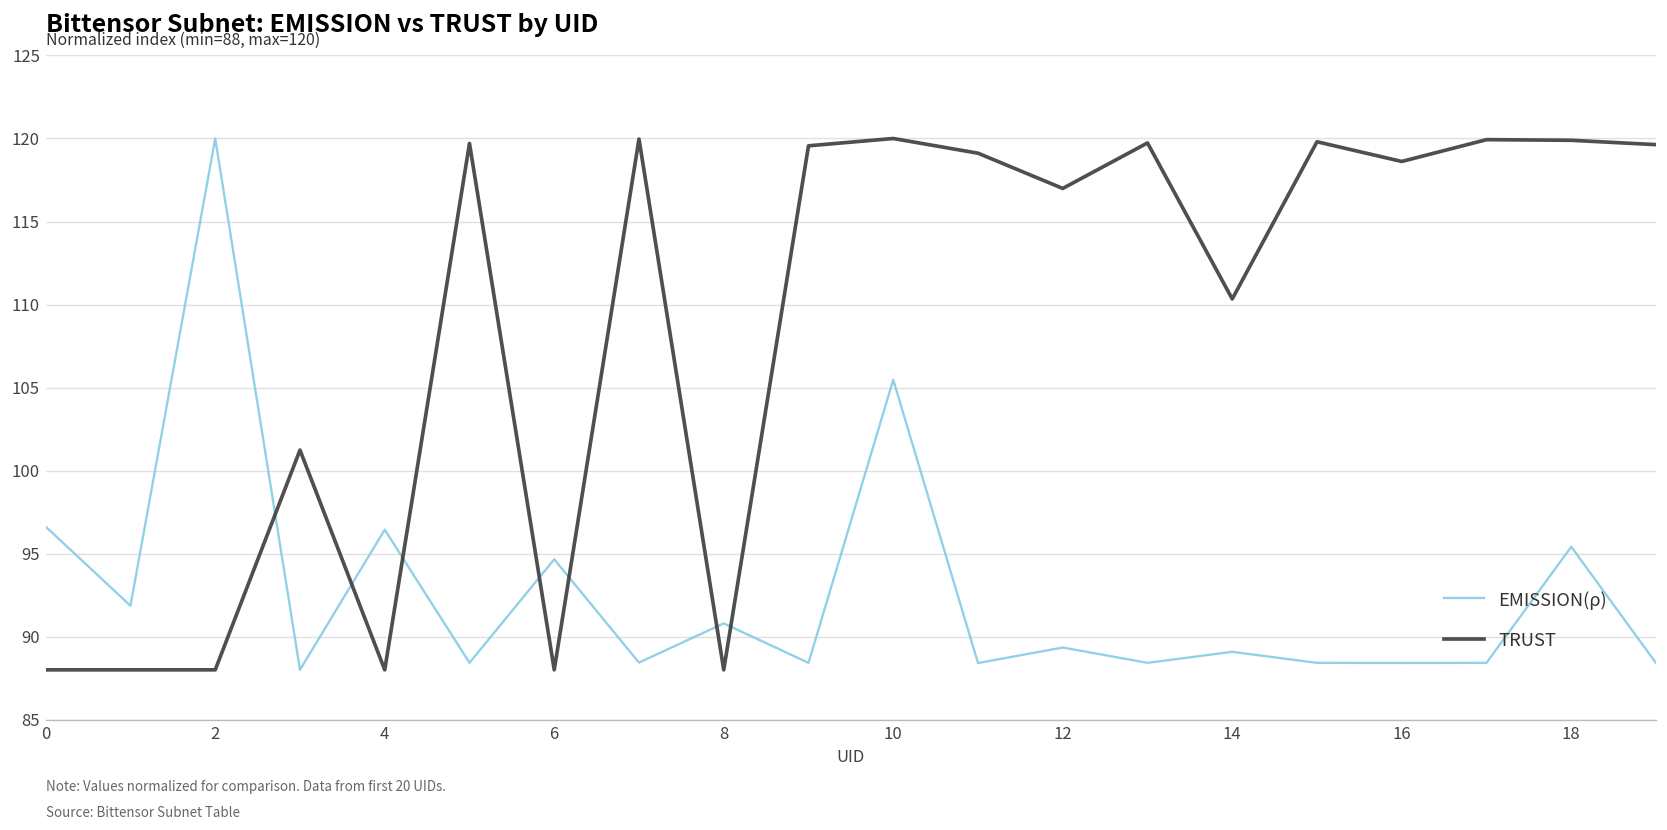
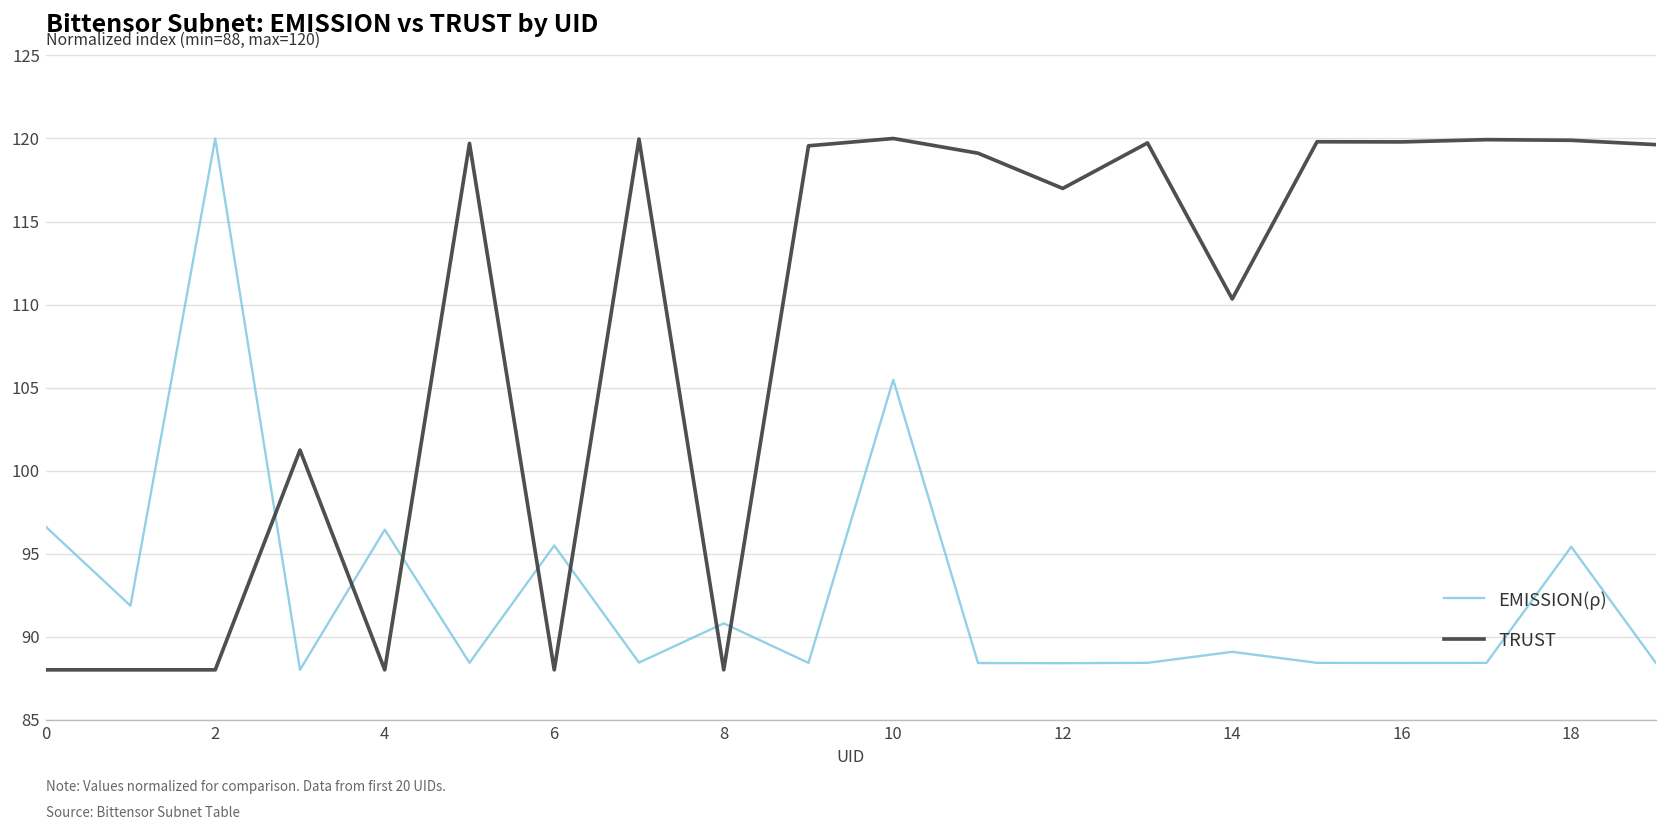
EMISSION(ρ), 6: 94.7 -> 95.5
EMISSION(ρ), 12: 89.3 -> 88.4
TRUST, 16: 118.6 -> 119.8
